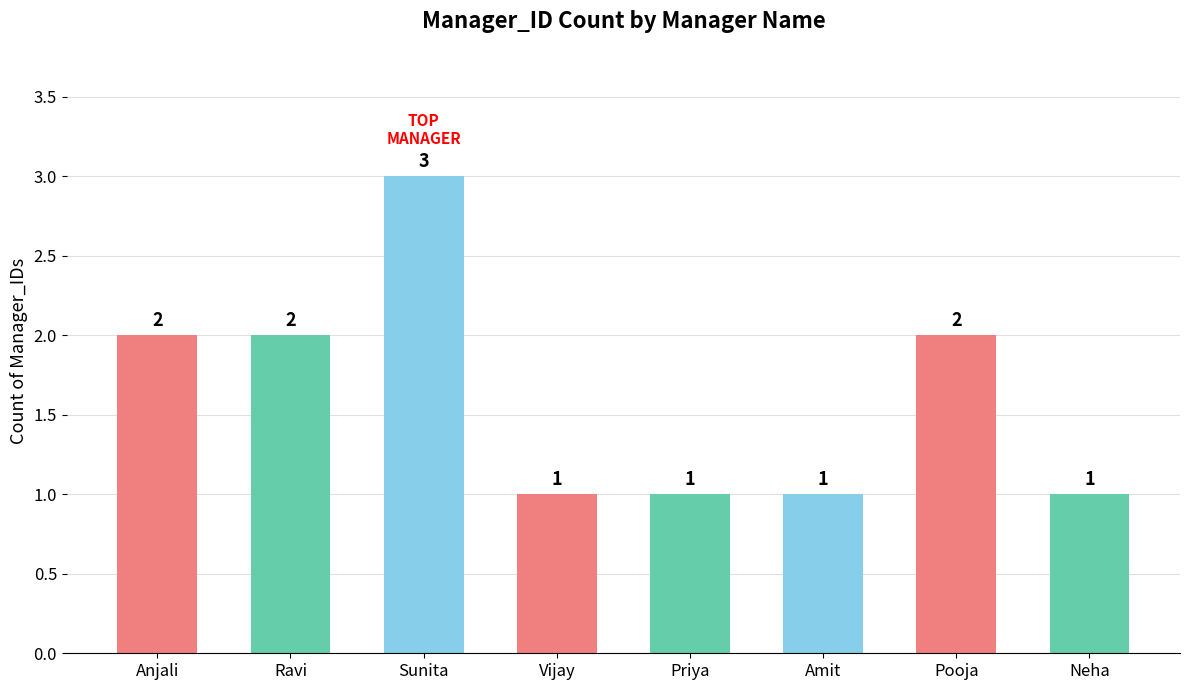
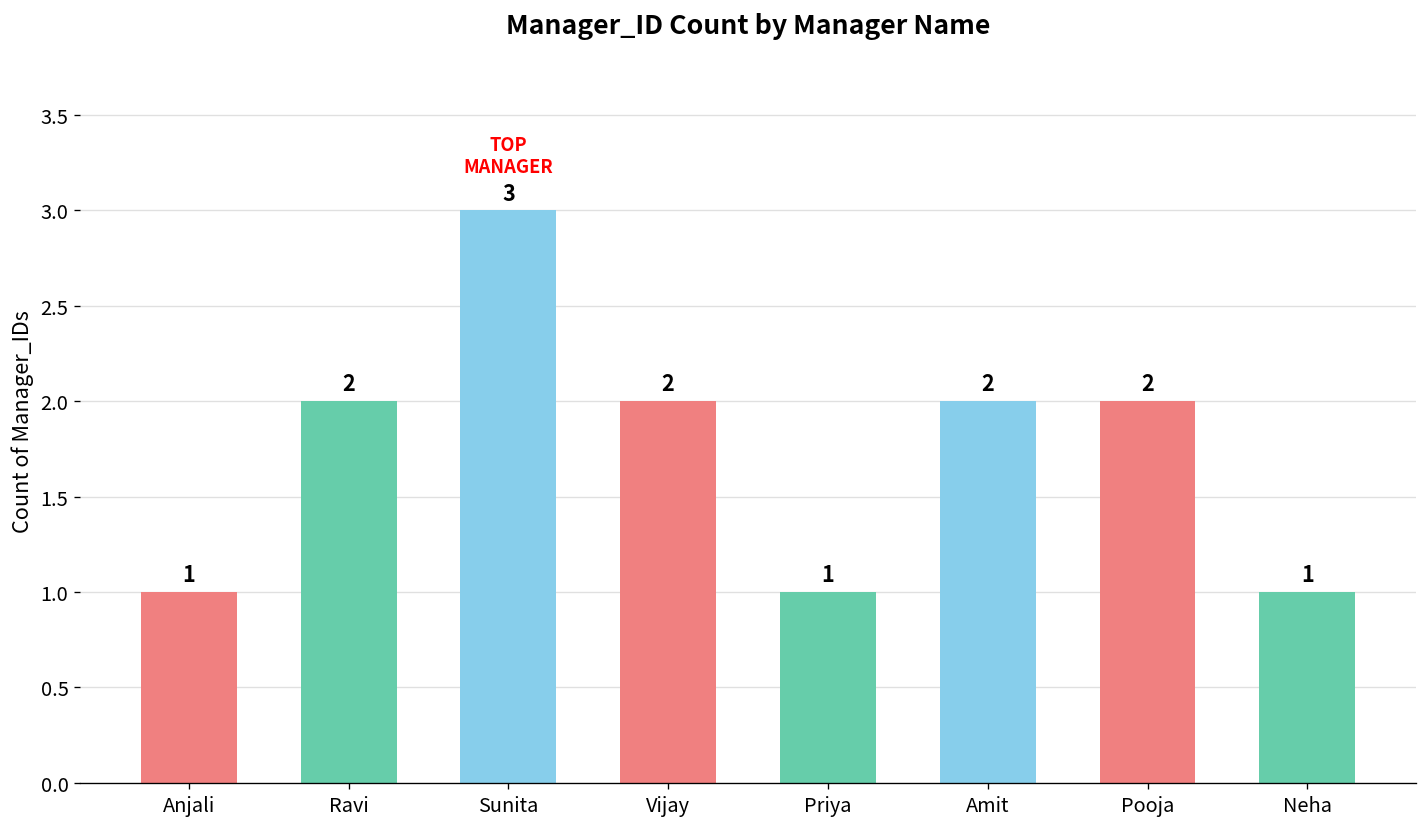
Anjali: 2 -> 1
Vijay: 1 -> 2
Amit: 1 -> 2
